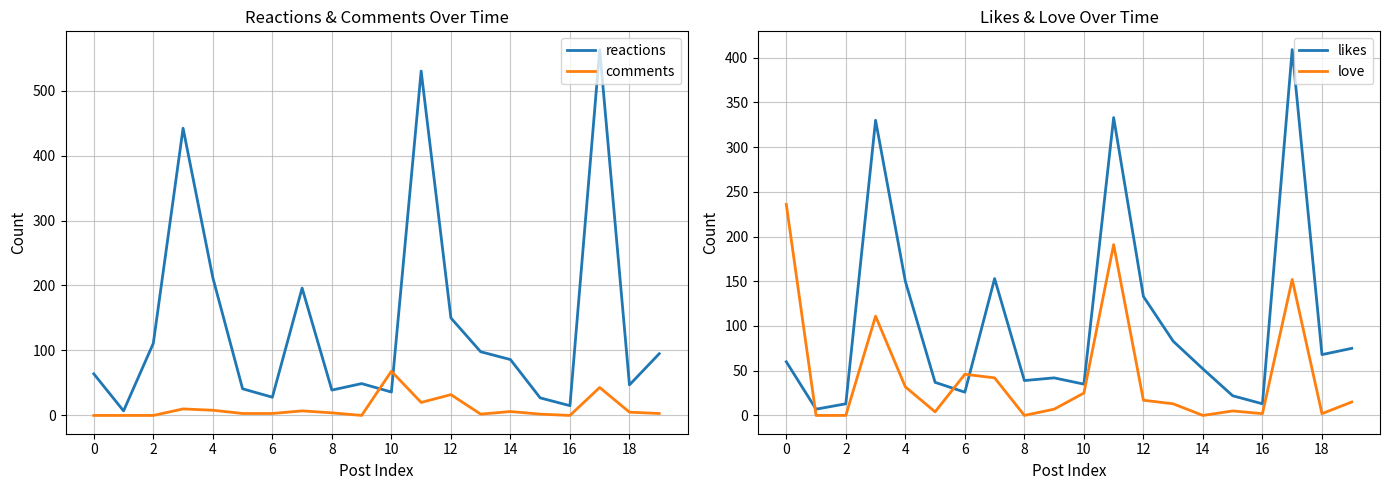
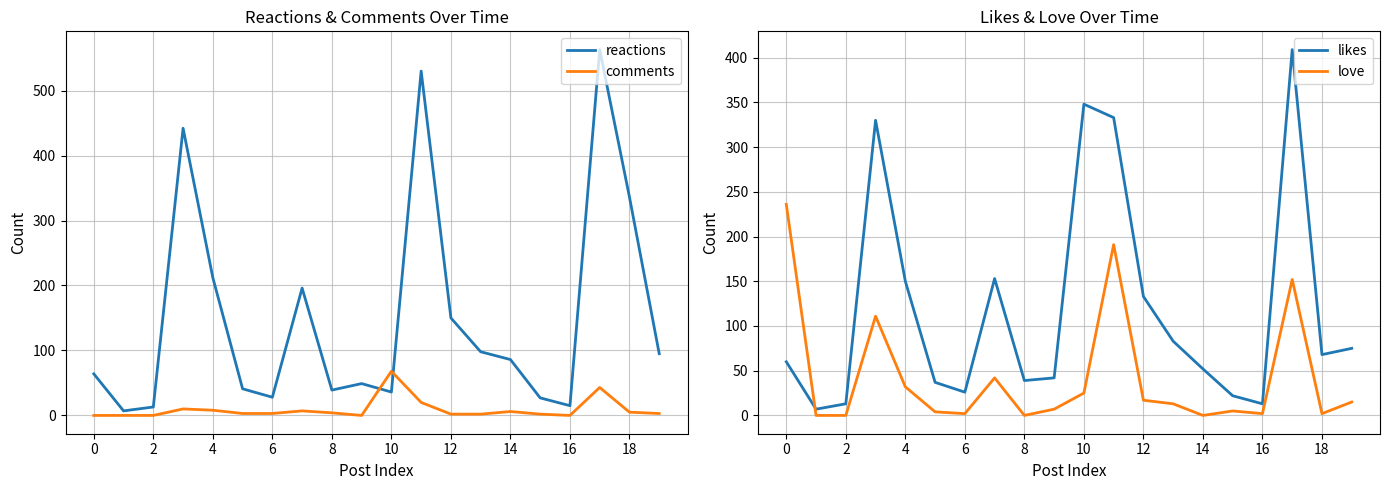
Reactions & Comments Over Time, reactions, 2: 110 -> 10
Reactions & Comments Over Time, comments, 12: 30 -> 0
Reactions & Comments Over Time, reactions, 18: 50 -> 340
Likes & Love Over Time, love, 6: 50 -> 0
Likes & Love Over Time, likes, 10: 40 -> 350
